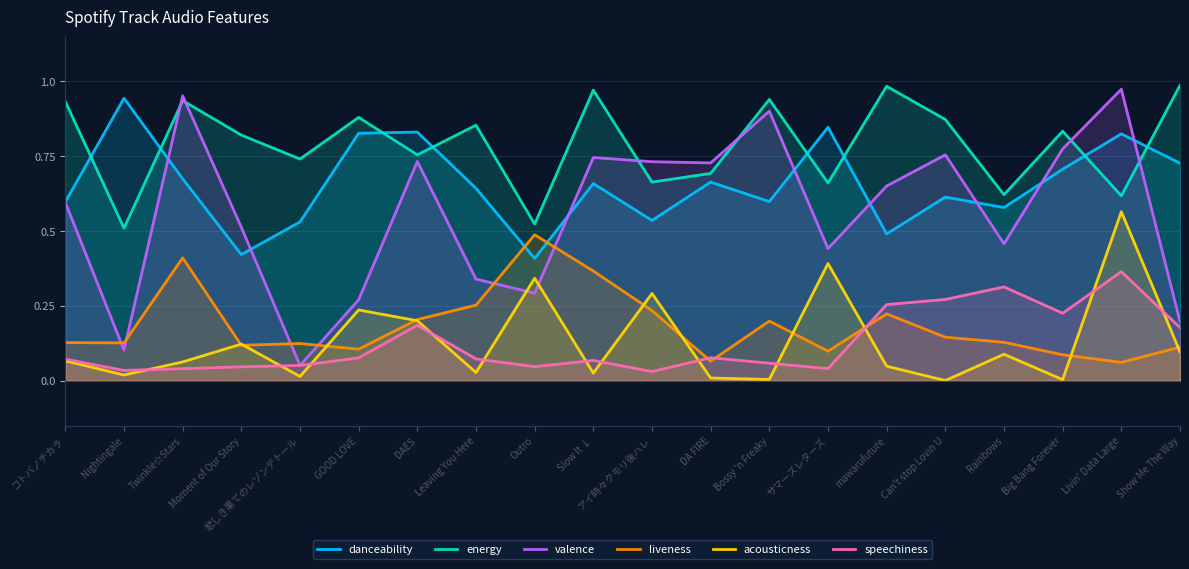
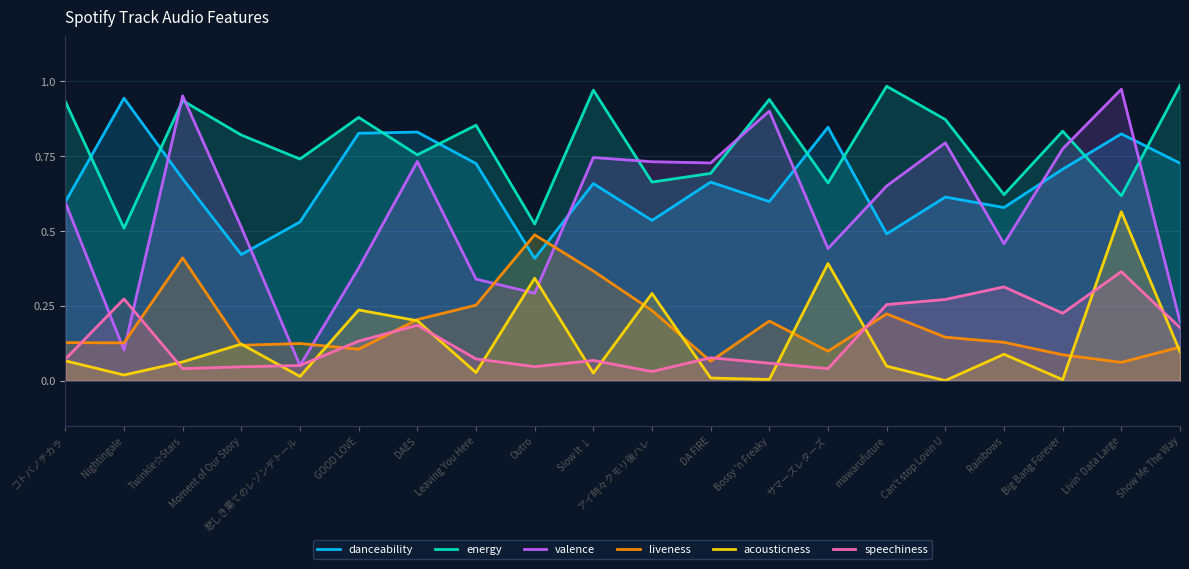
speechiness, Nightingale: 0.03 -> 0.27
valence, GOOD LOVE: 0.27 -> 0.38
speechiness, GOOD LOVE: 0.08 -> 0.13
danceability, Leaving You Here: 0.64 -> 0.73
valence, Can't stop Lovin U: 0.75 -> 0.79
